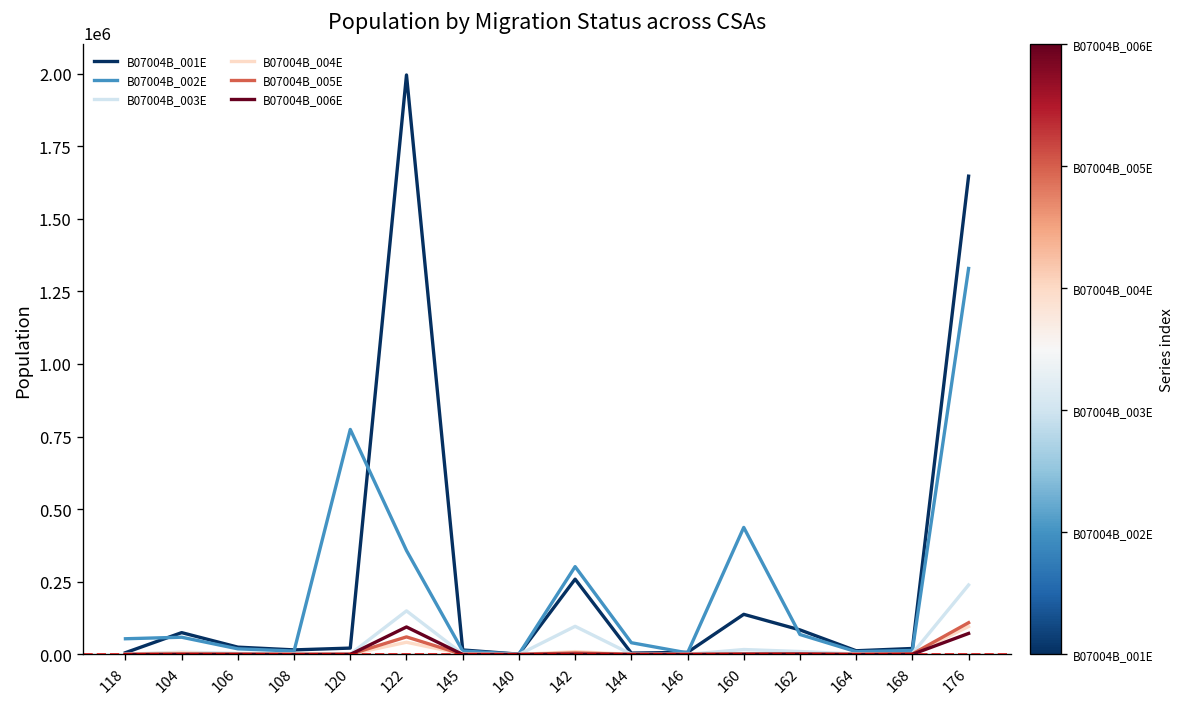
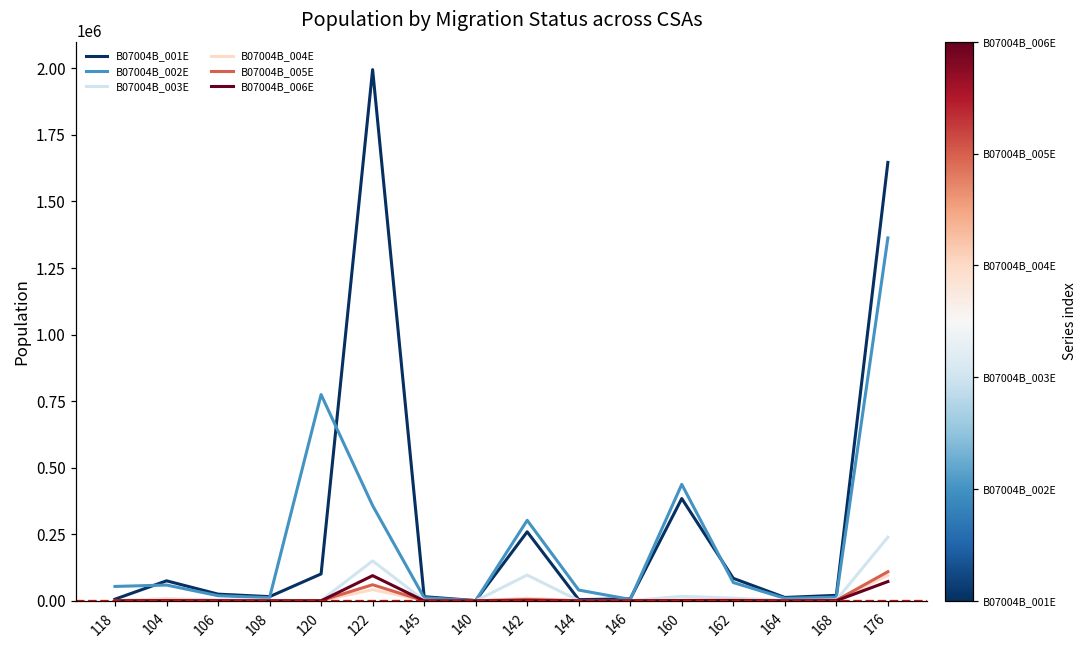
B07004B_001E, 120: 20000 -> 100000
B07004B_001E, 160: 140000 -> 380000
B07004B_002E, 176: 1330000 -> 1360000
